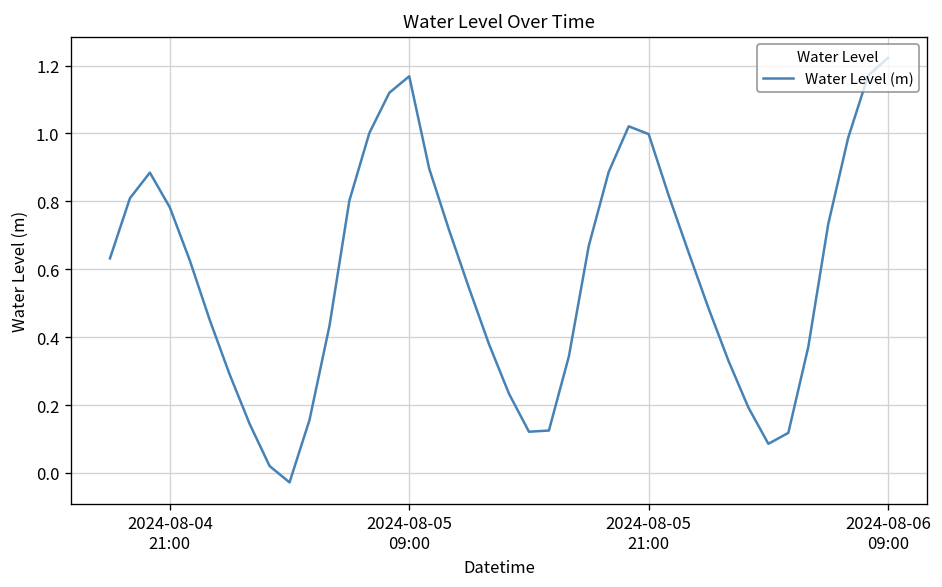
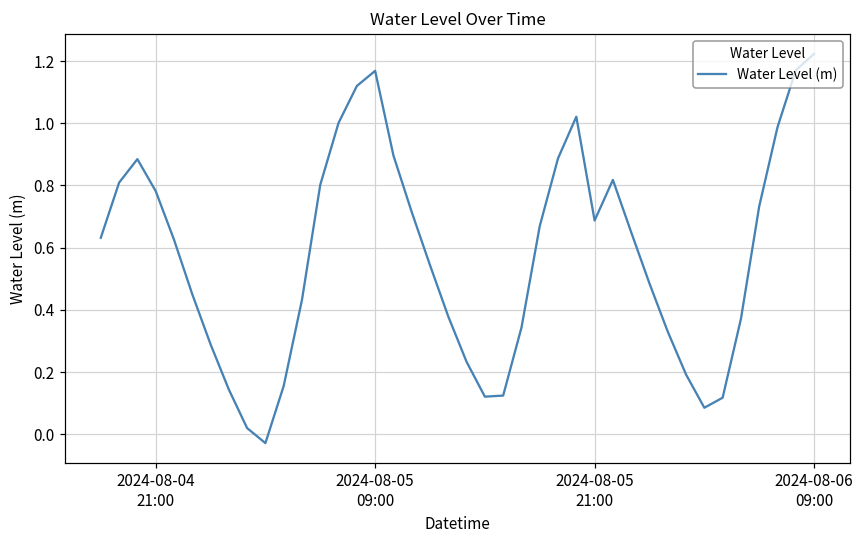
2024-08-05 21:00: 1.00 -> 0.69
